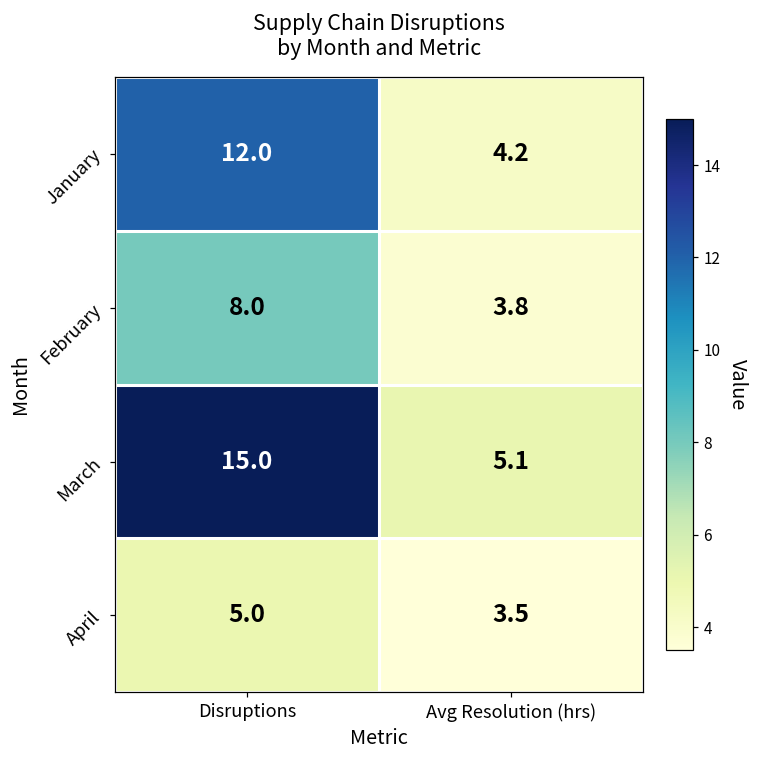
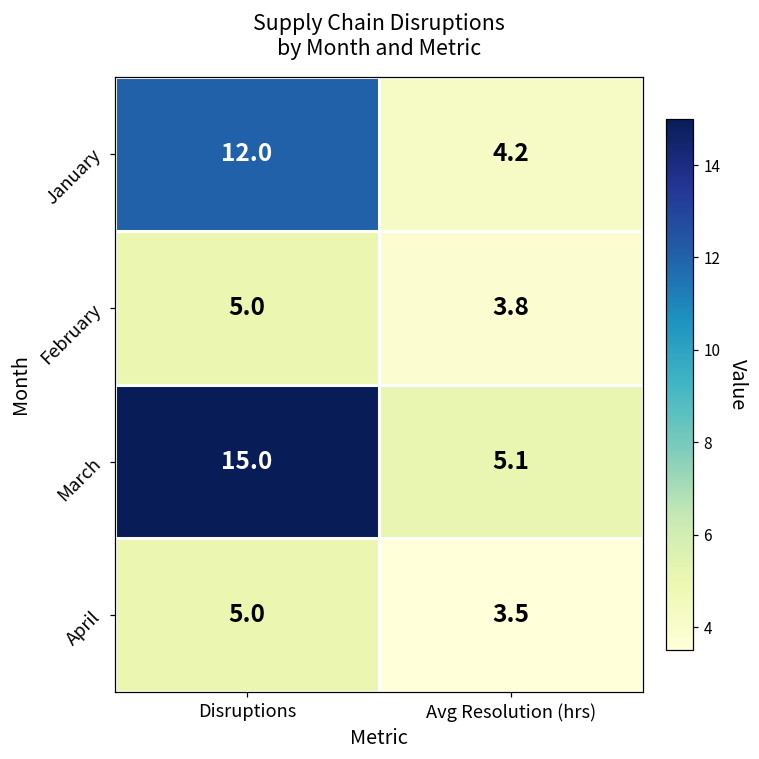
February, Disruptions: 8.0 -> 5.0
